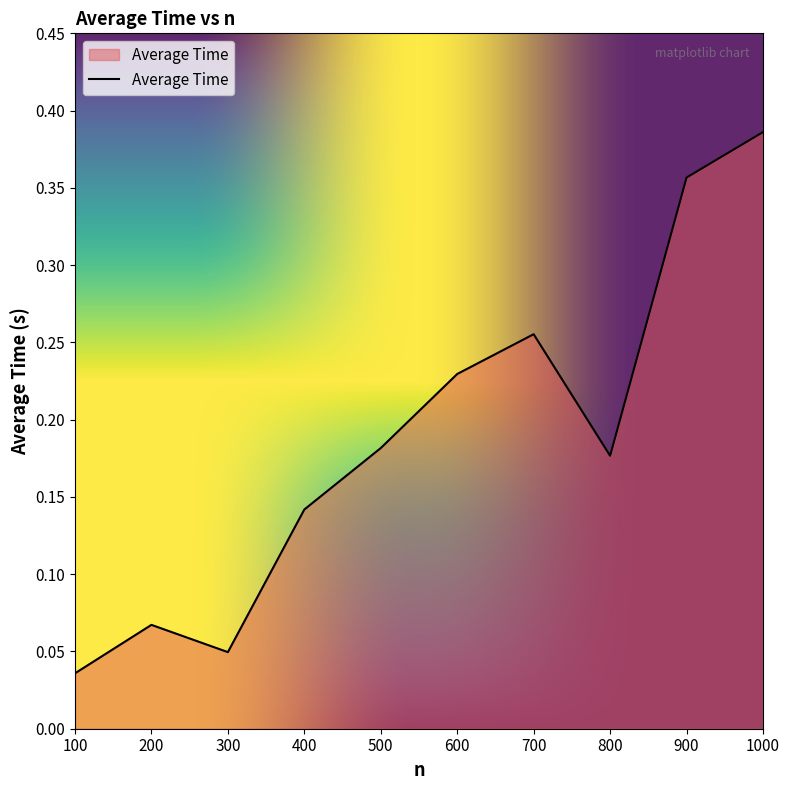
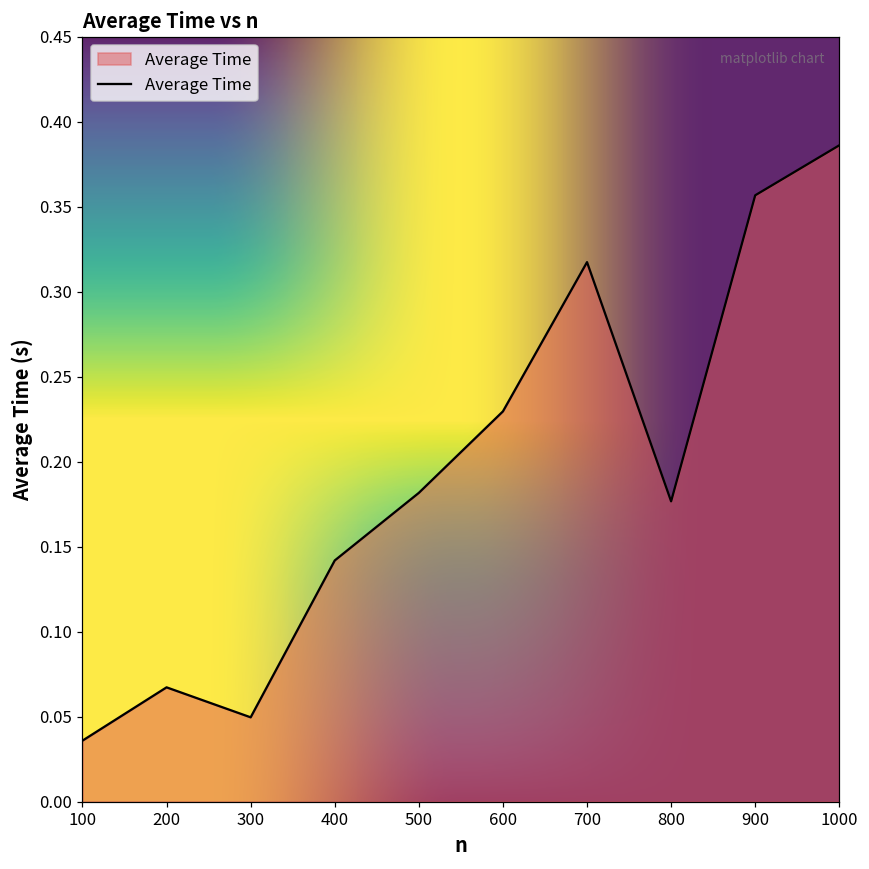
700: 0.255 -> 0.317
